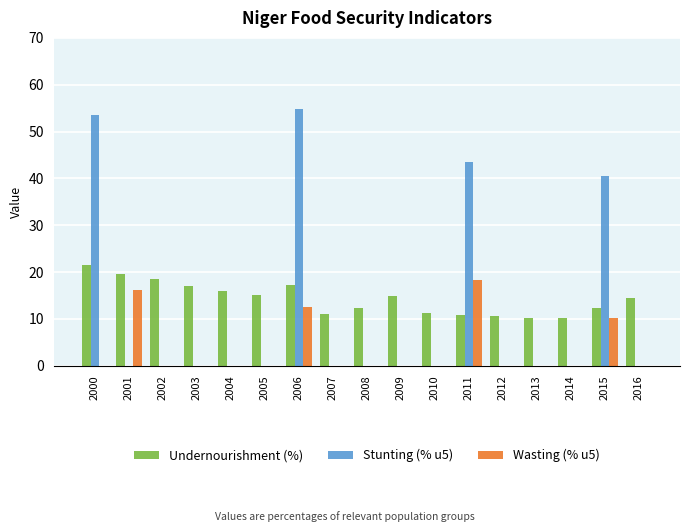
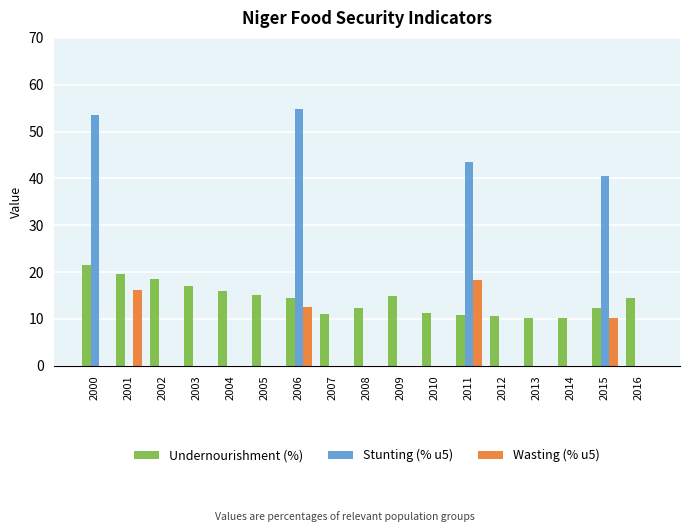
Undernourishment (%), 2006: 17 -> 14
